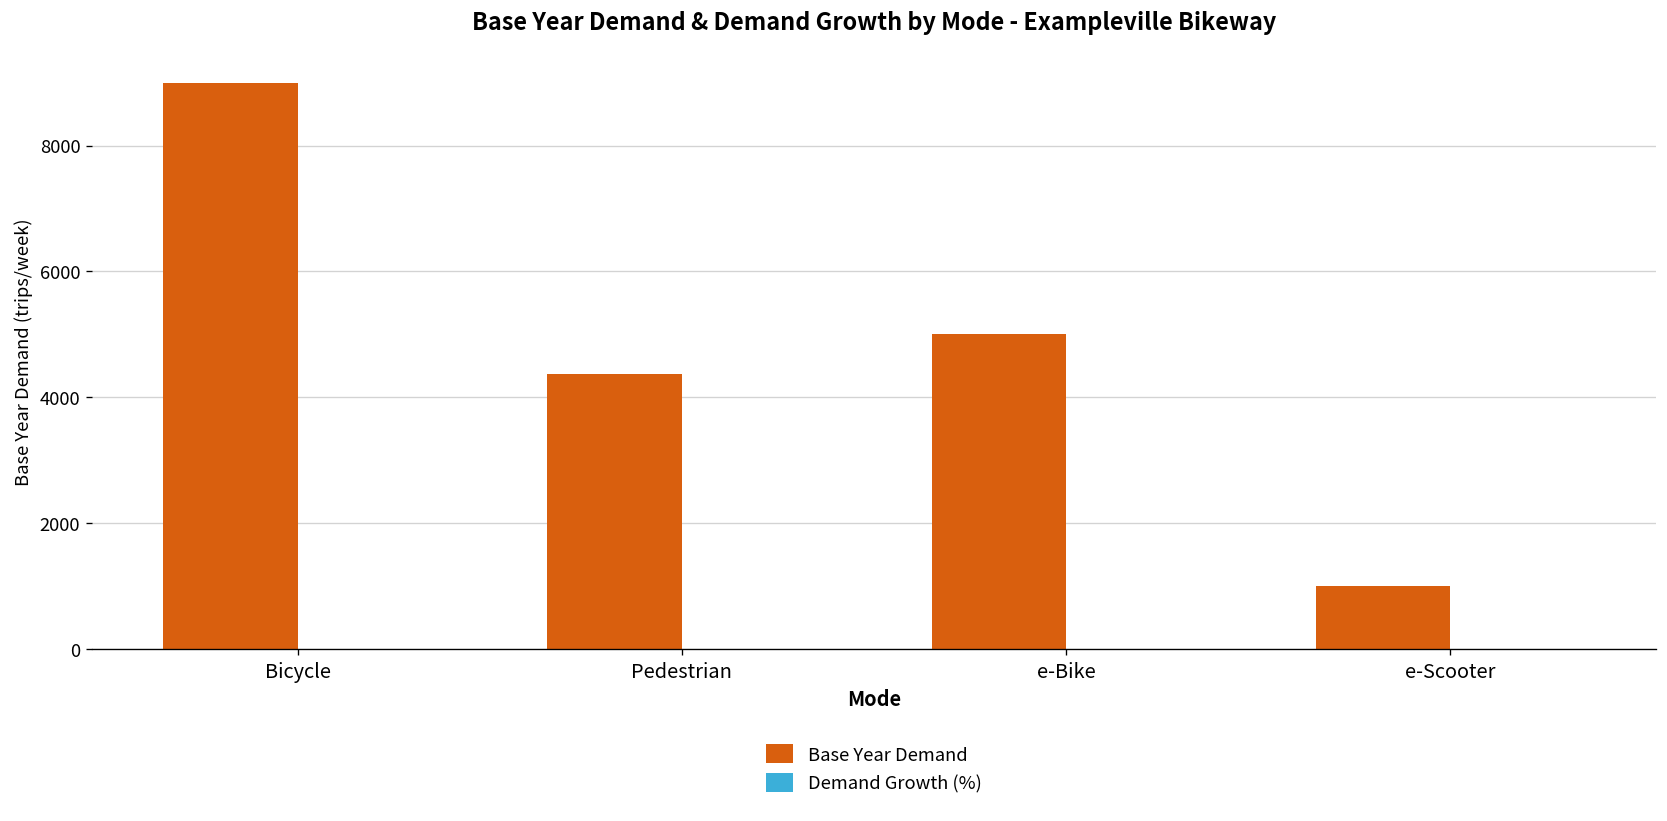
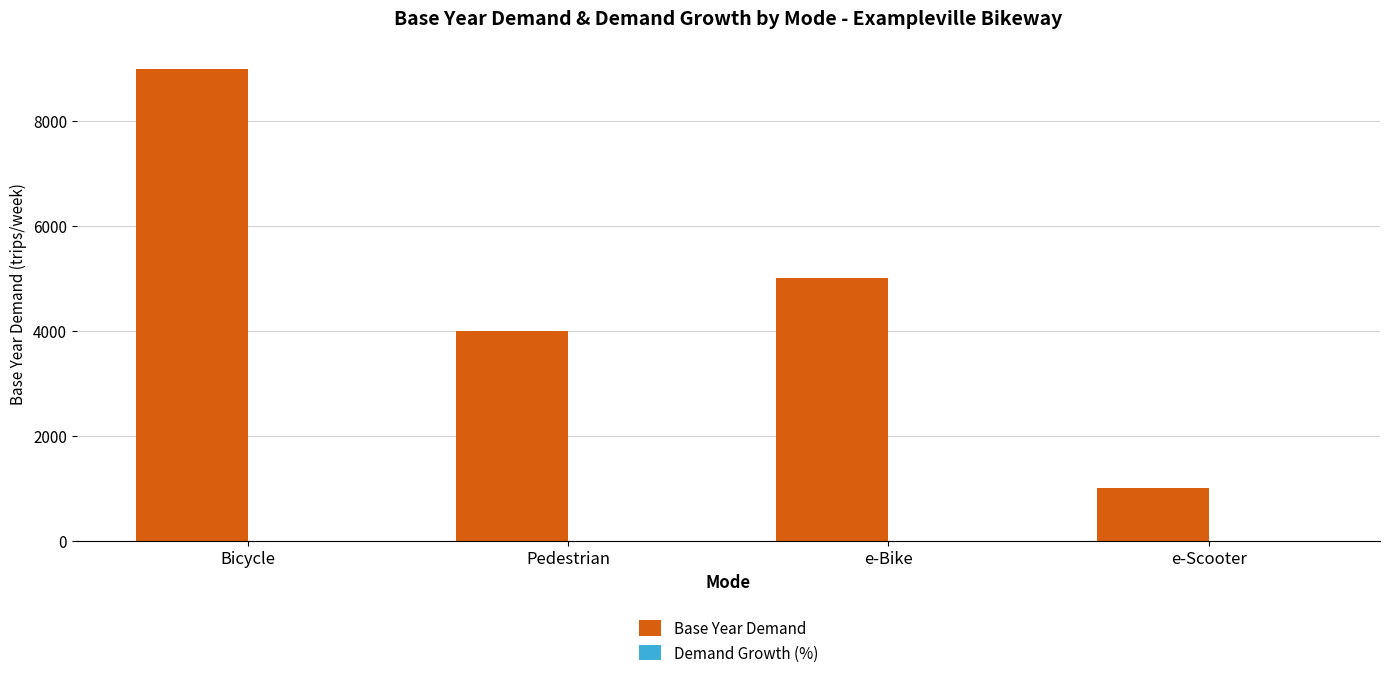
Base Year Demand, Pedestrian: 4400 -> 4000
